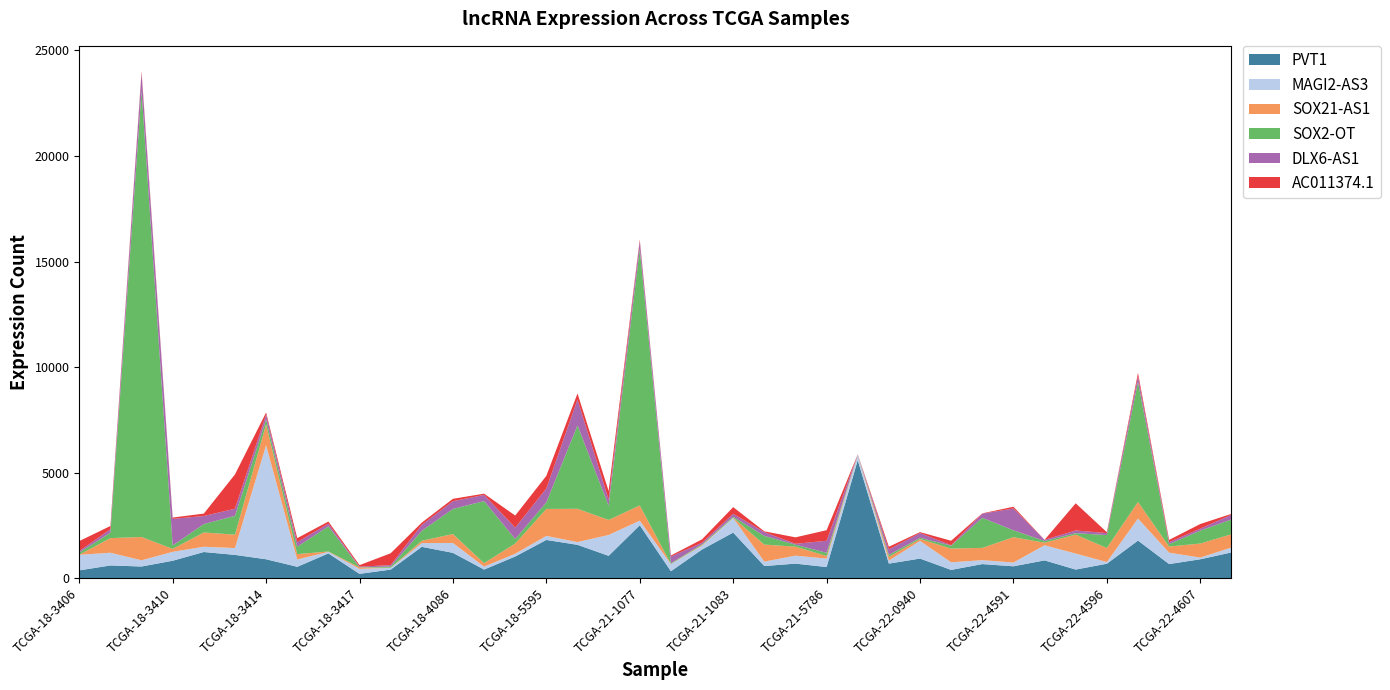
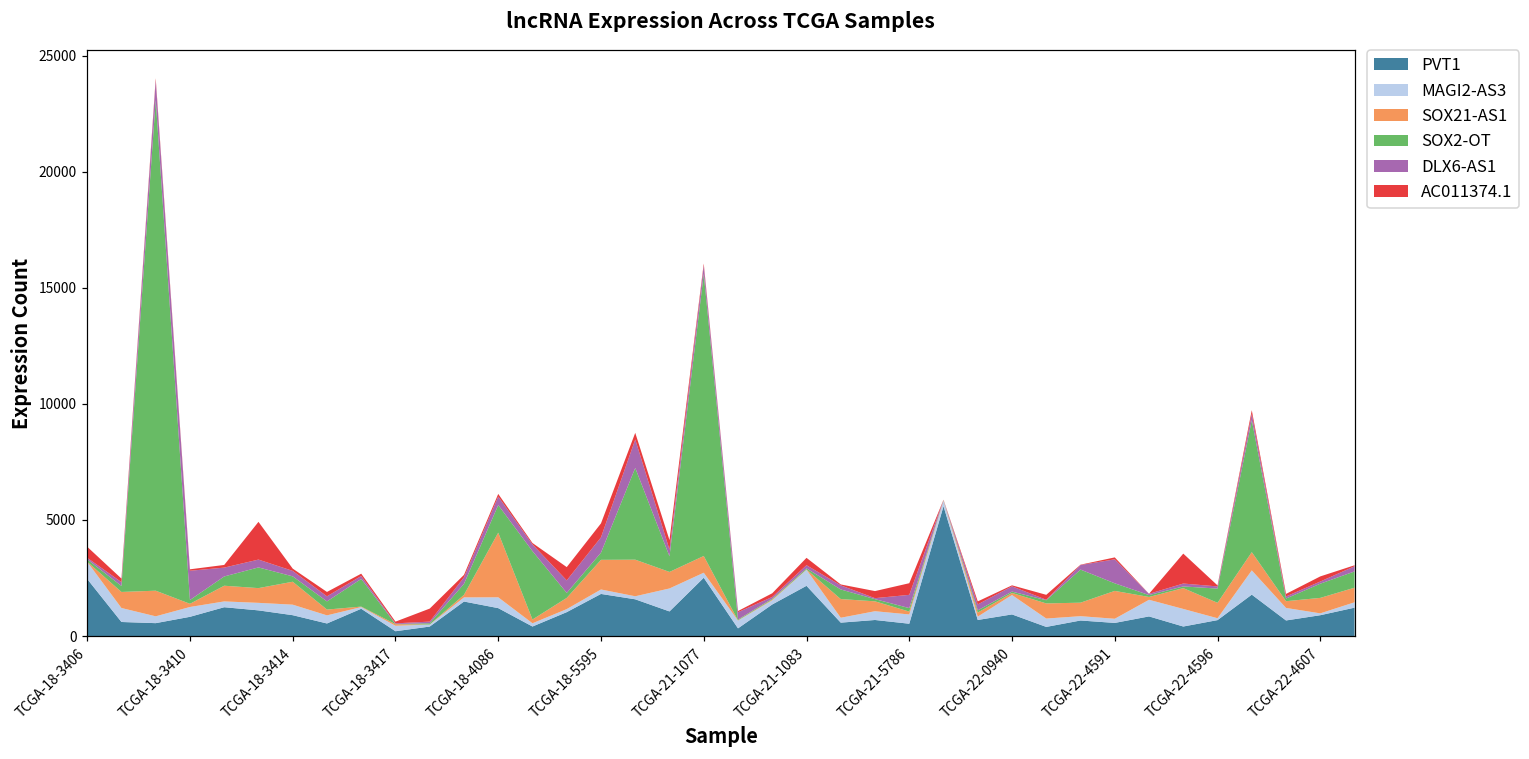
PVT1, TCGA-18-3406: 400 -> 2500
MAGI2-AS3, TCGA-18-3414: 5400 -> 500
SOX21-AS1, TCGA-18-4086: 400 -> 2800
